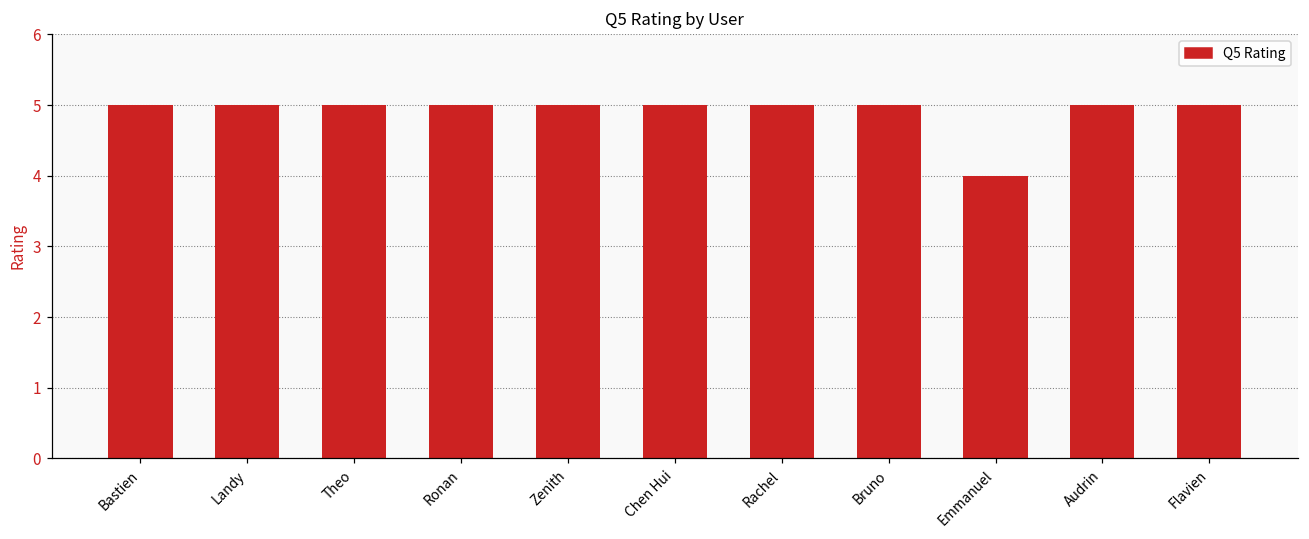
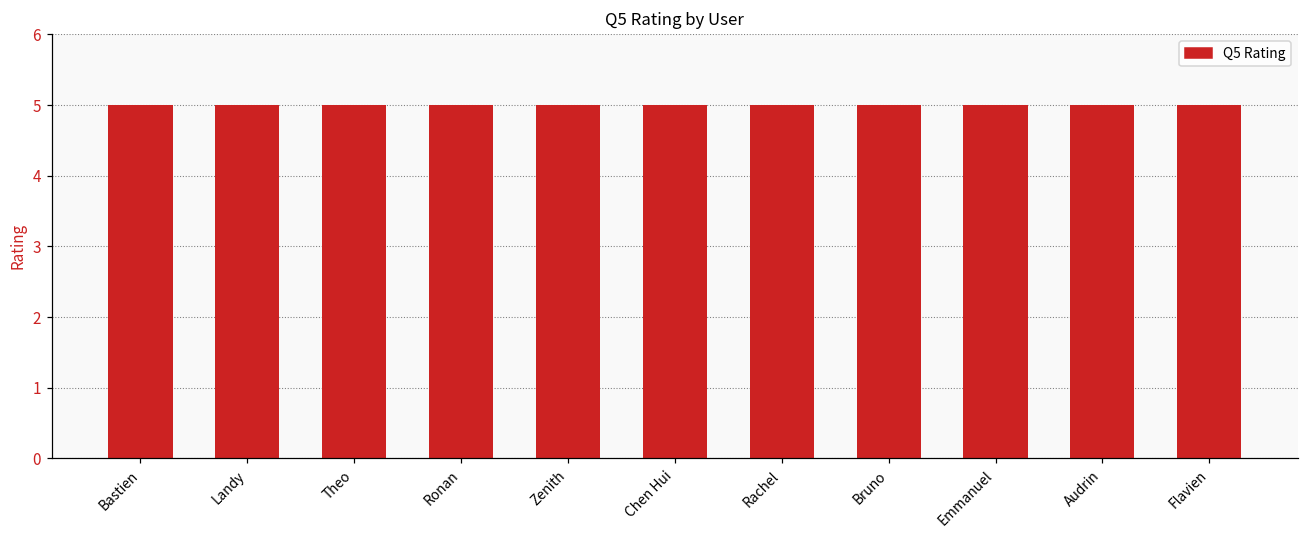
Emmanuel: 4 -> 5
